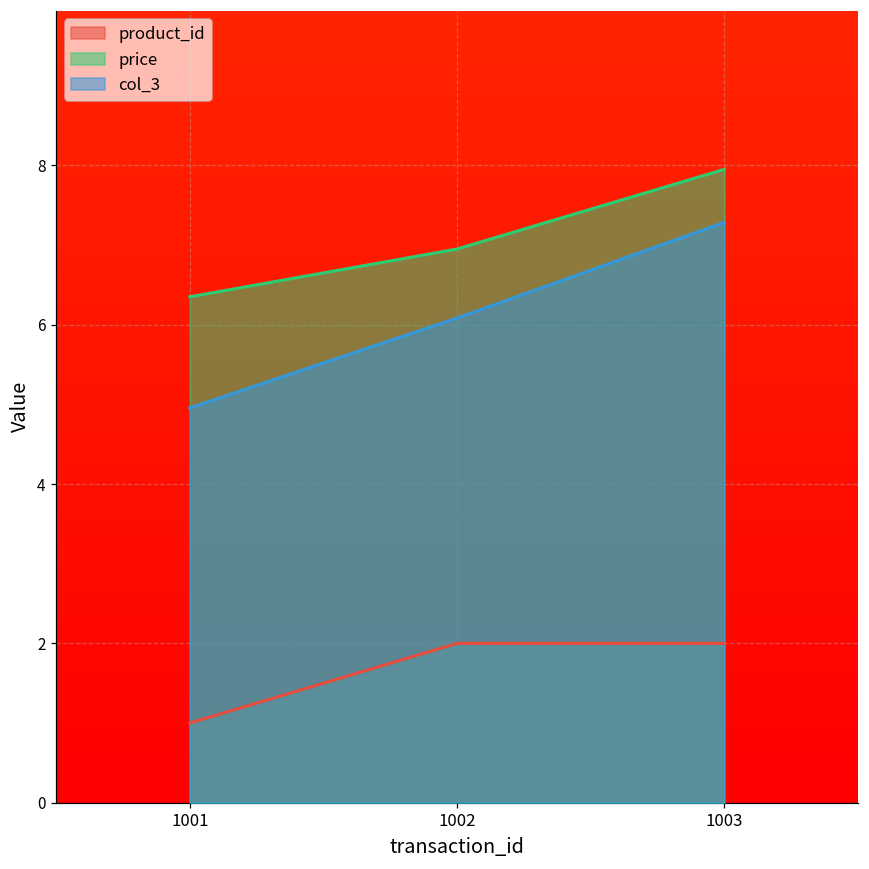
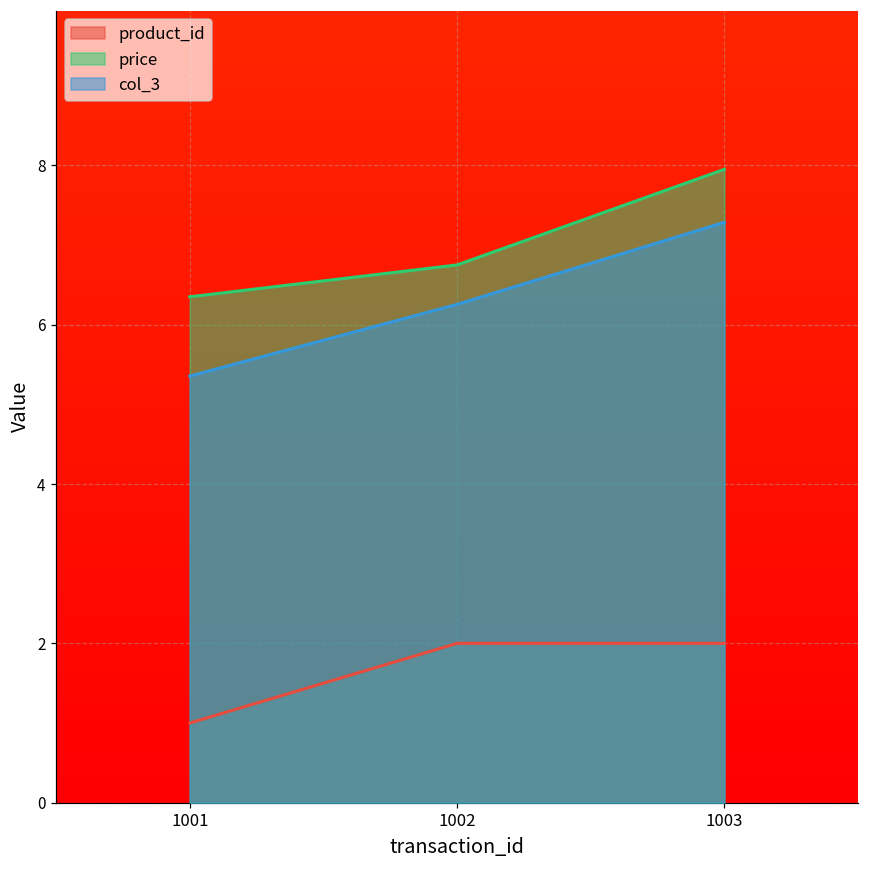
col_3, 1001: 5.0 -> 5.4
price, 1002: 7.0 -> 6.8
col_3, 1002: 6.1 -> 6.3
